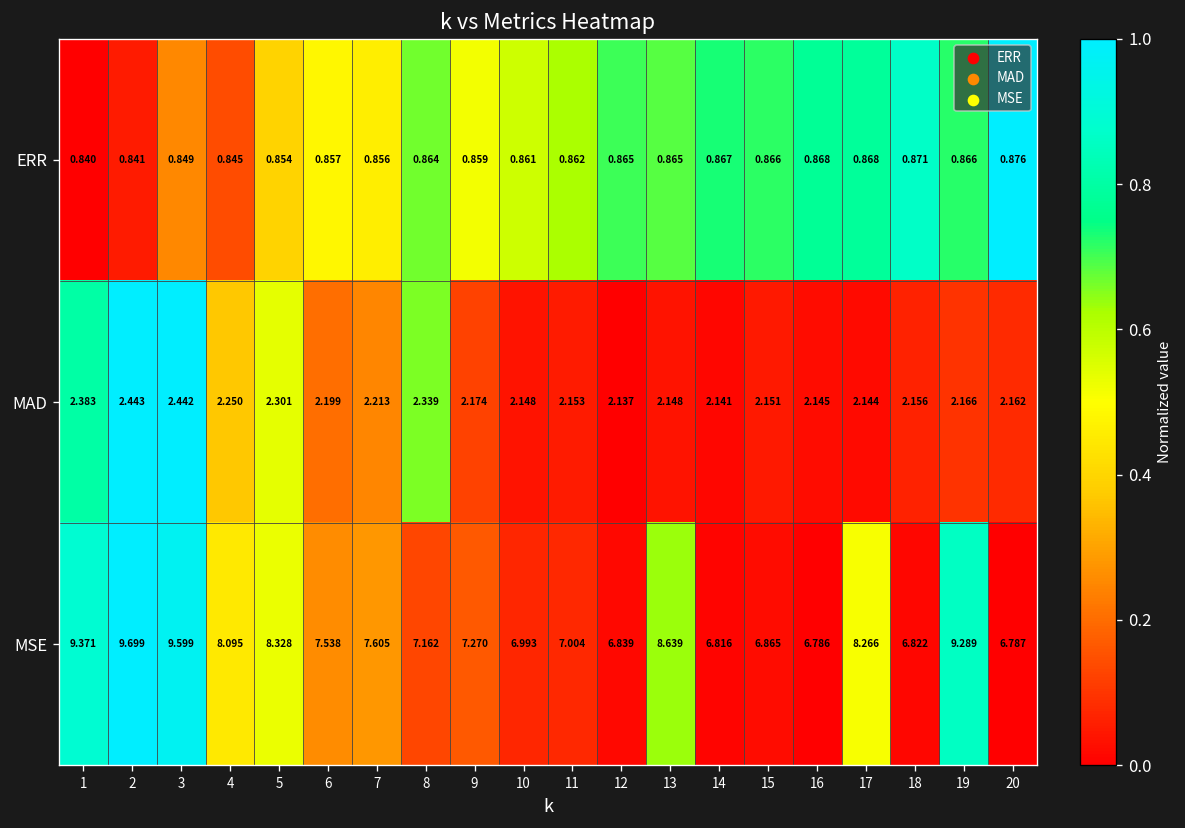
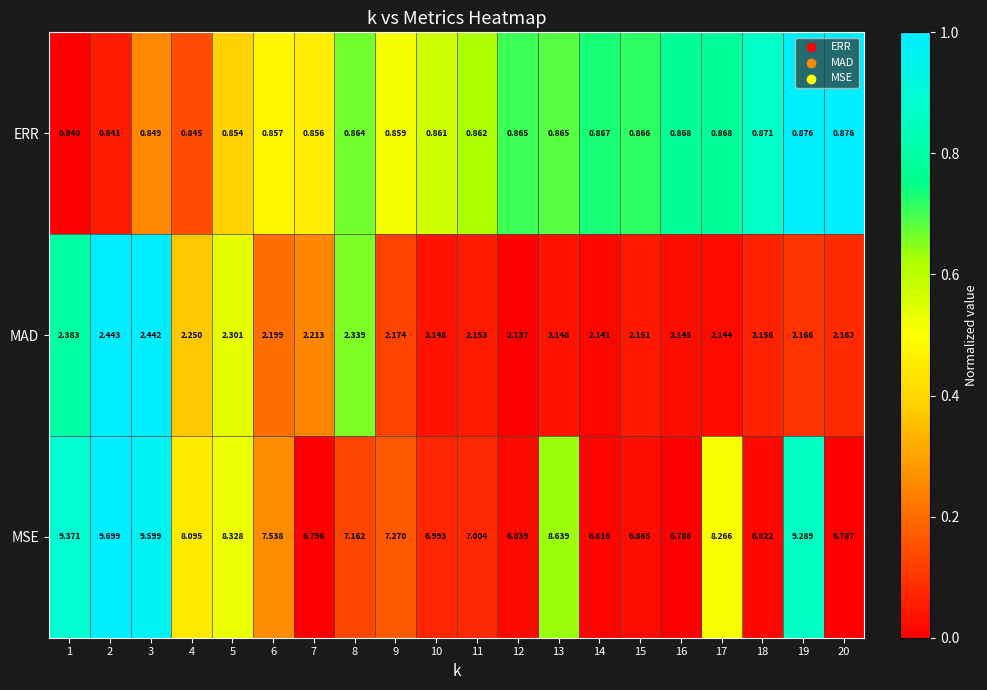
ERR, 19: 0.866 -> 0.876
MSE, 7: 7.605 -> 6.796
